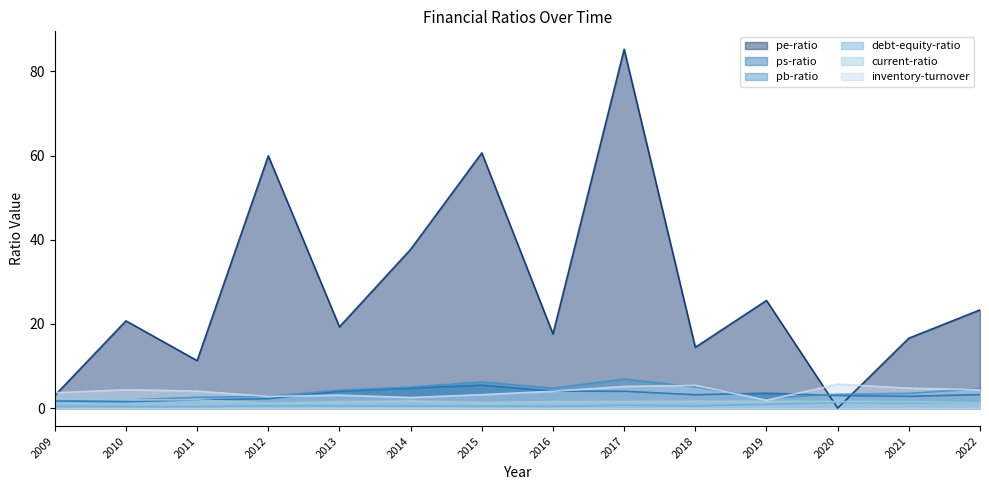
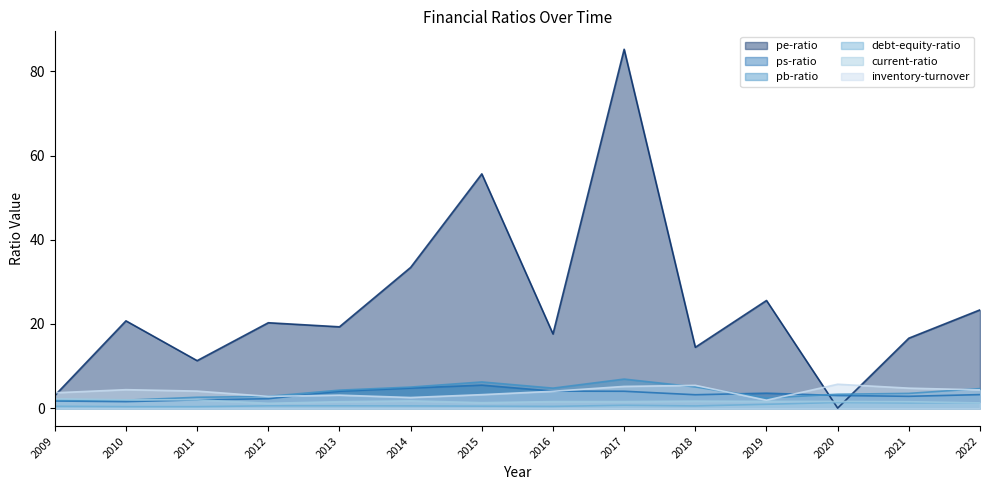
pe-ratio, 2012: 60 -> 20
pe-ratio, 2014: 38 -> 33
pe-ratio, 2015: 61 -> 56
